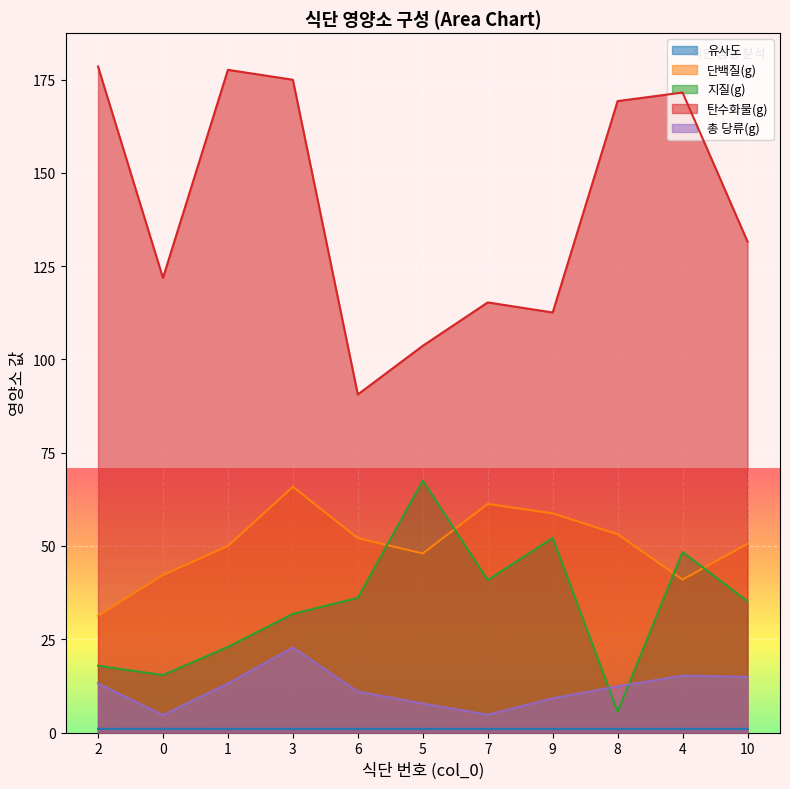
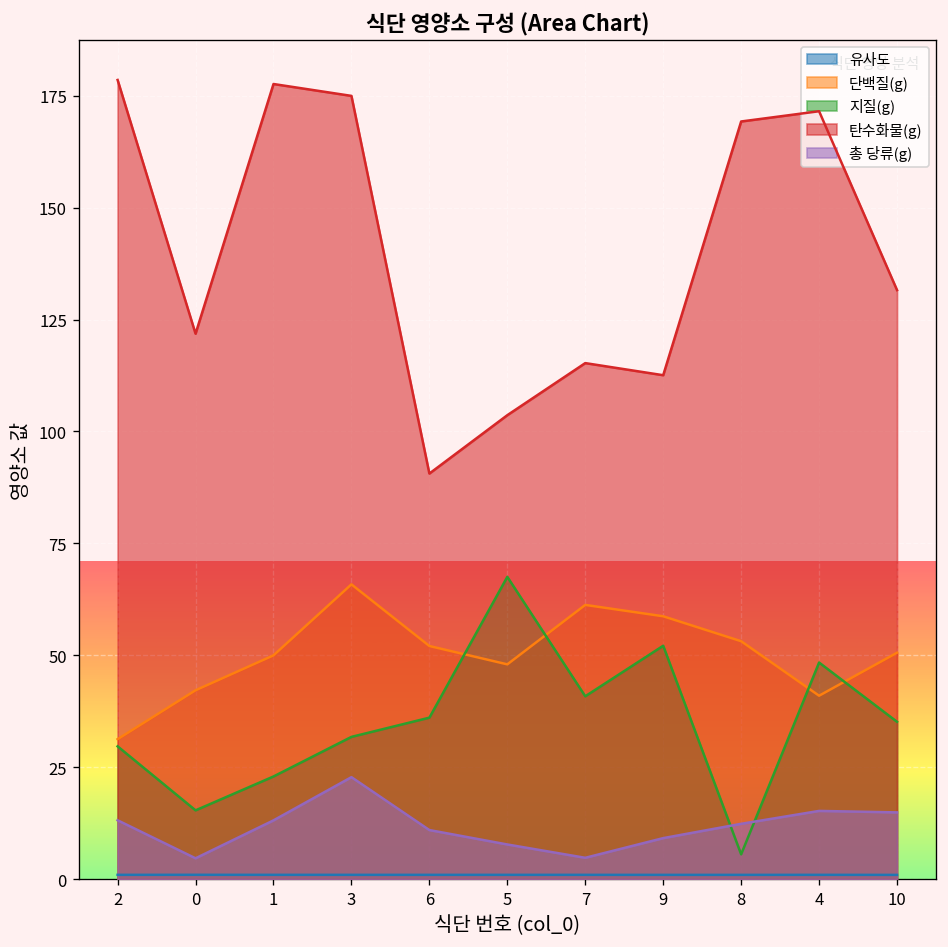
지질(g), 2: 18 -> 30
